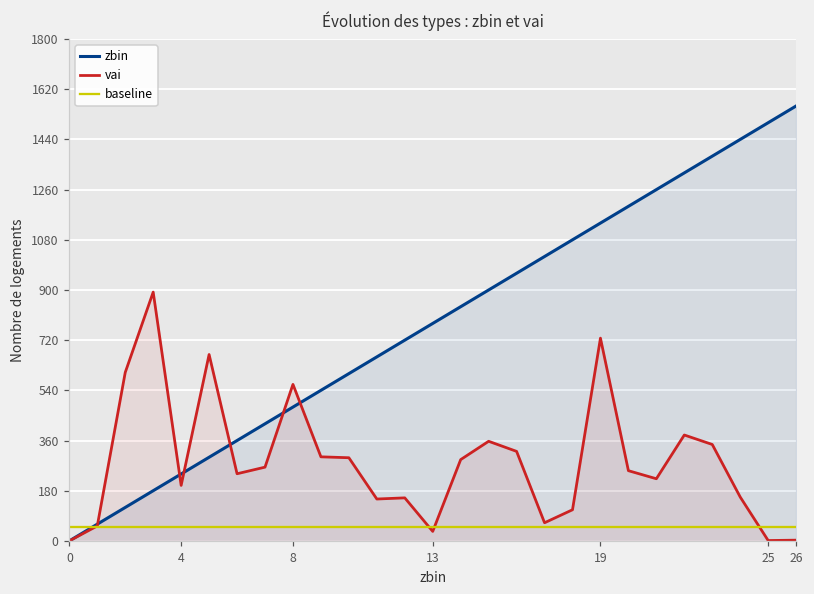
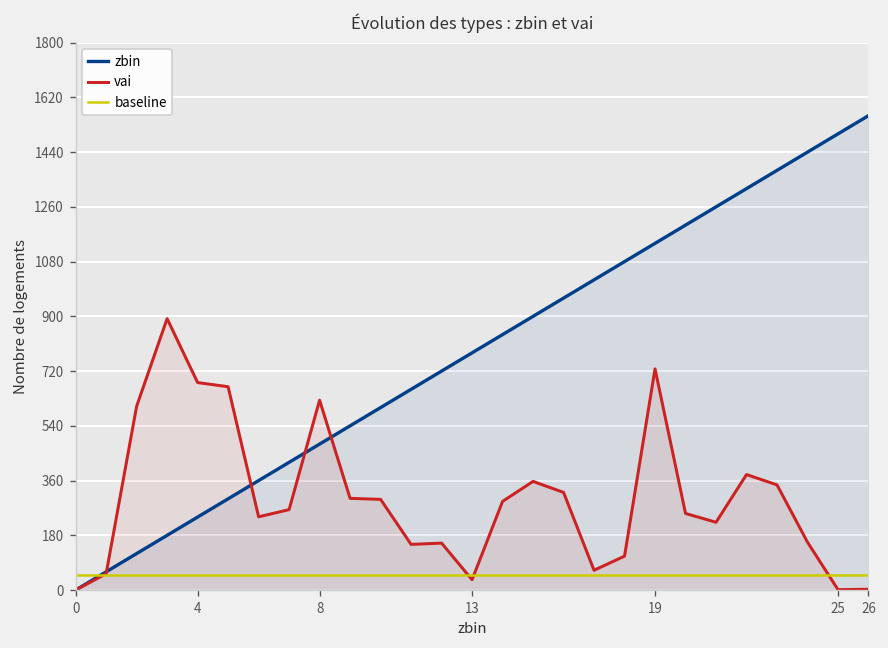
vai, 4: 200 -> 680
vai, 8: 560 -> 620
